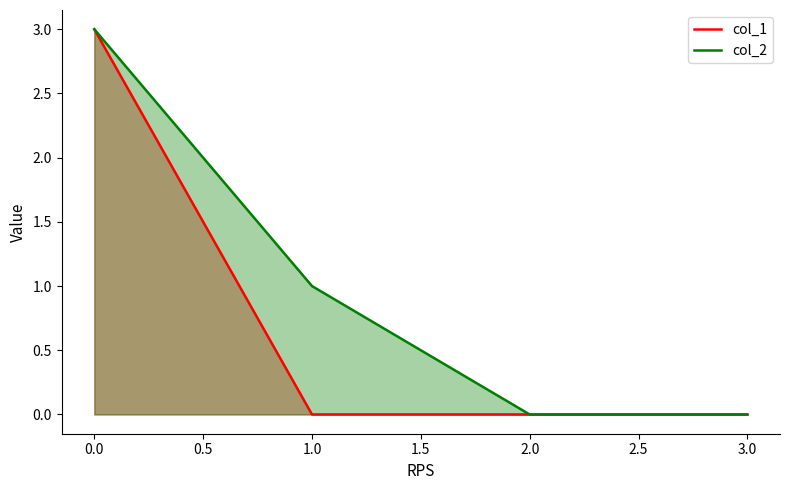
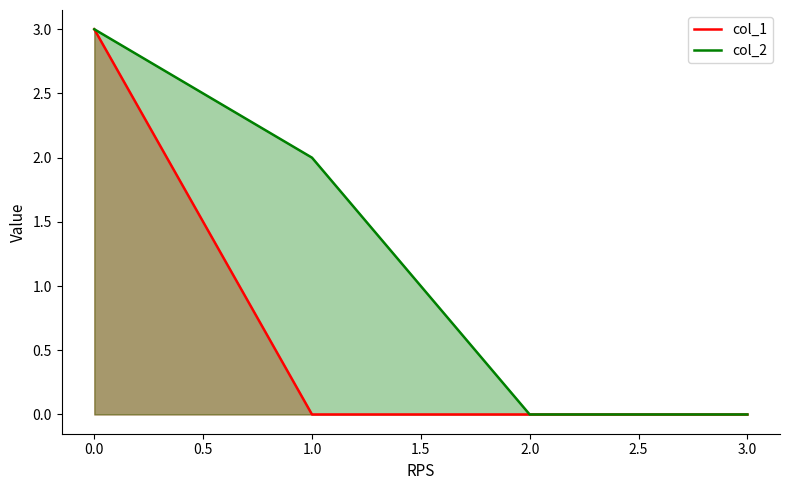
col_2, 1.0: 1 -> 2
